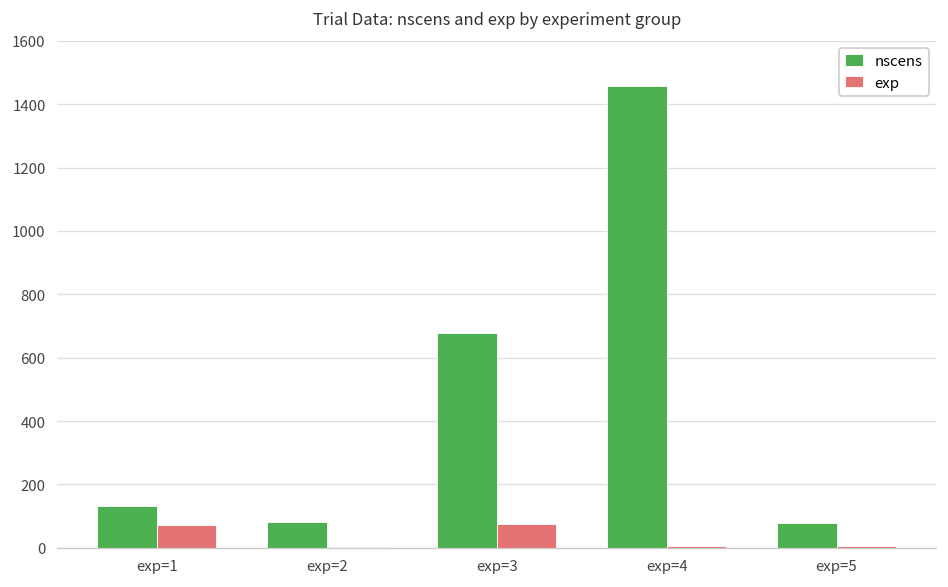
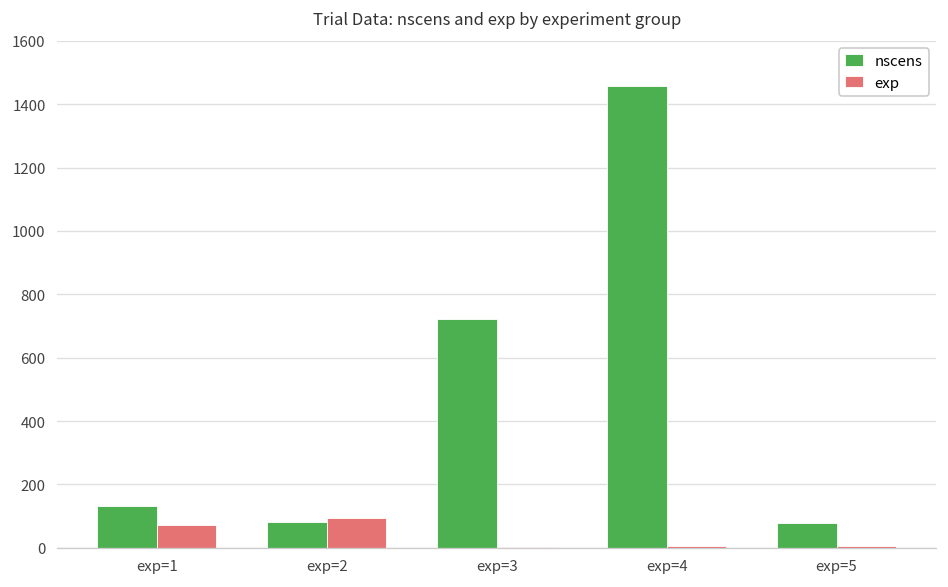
exp, exp=2: 0 -> 90
nscens, exp=3: 680 -> 720
exp, exp=3: 80 -> 0
